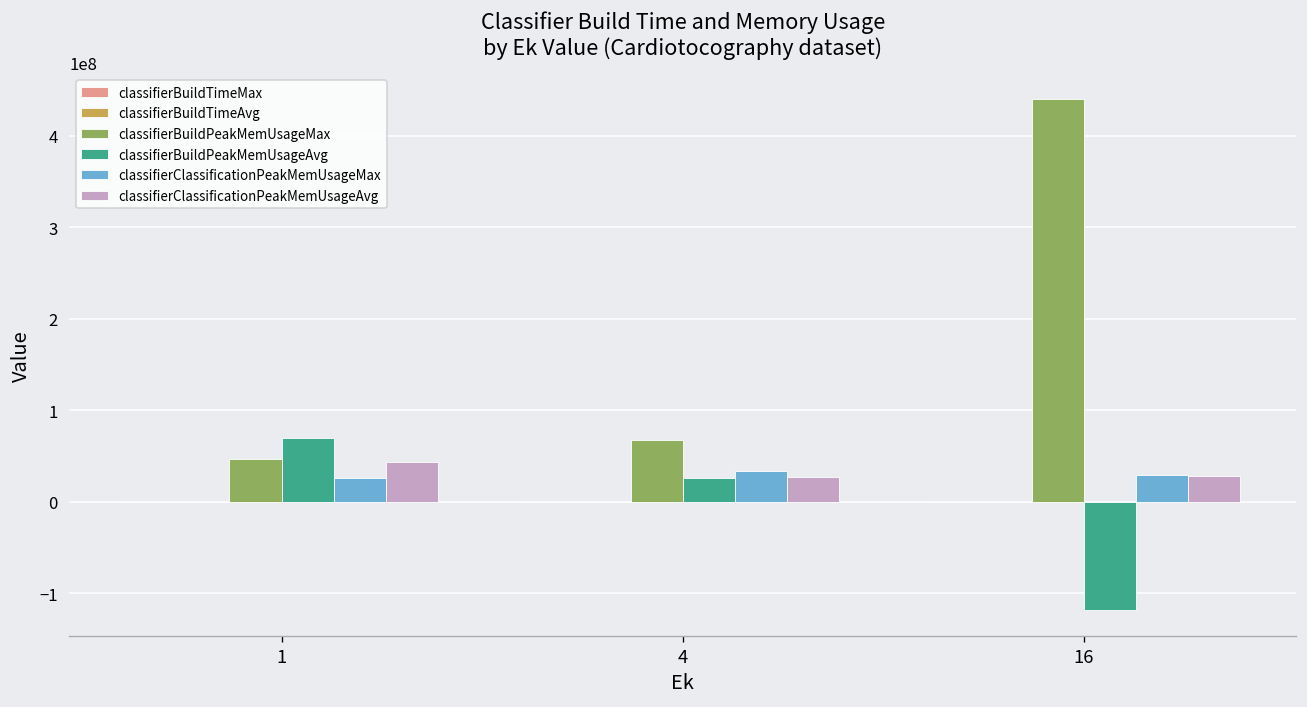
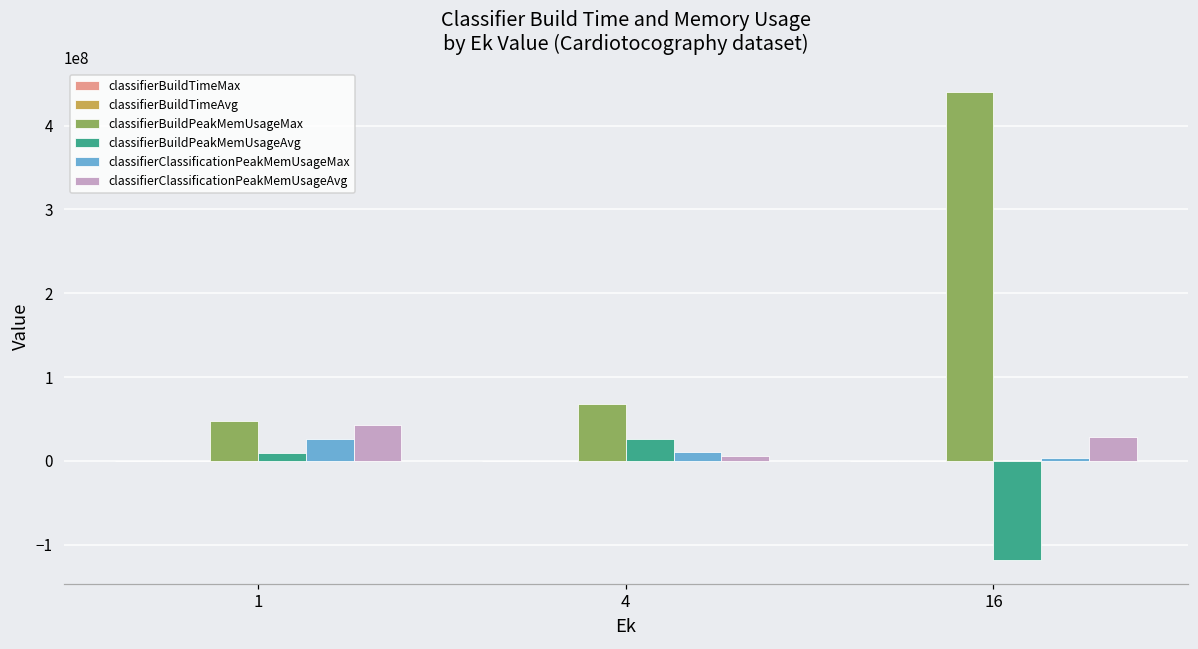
classifierBuildPeakMemUsageAvg, 1: 70000000 -> 10000000
classifierClassificationPeakMemUsageMax, 4: 30000000 -> 10000000
classifierClassificationPeakMemUsageAvg, 4: 30000000 -> 10000000
classifierClassificationPeakMemUsageMax, 16: 30000000 -> 0
